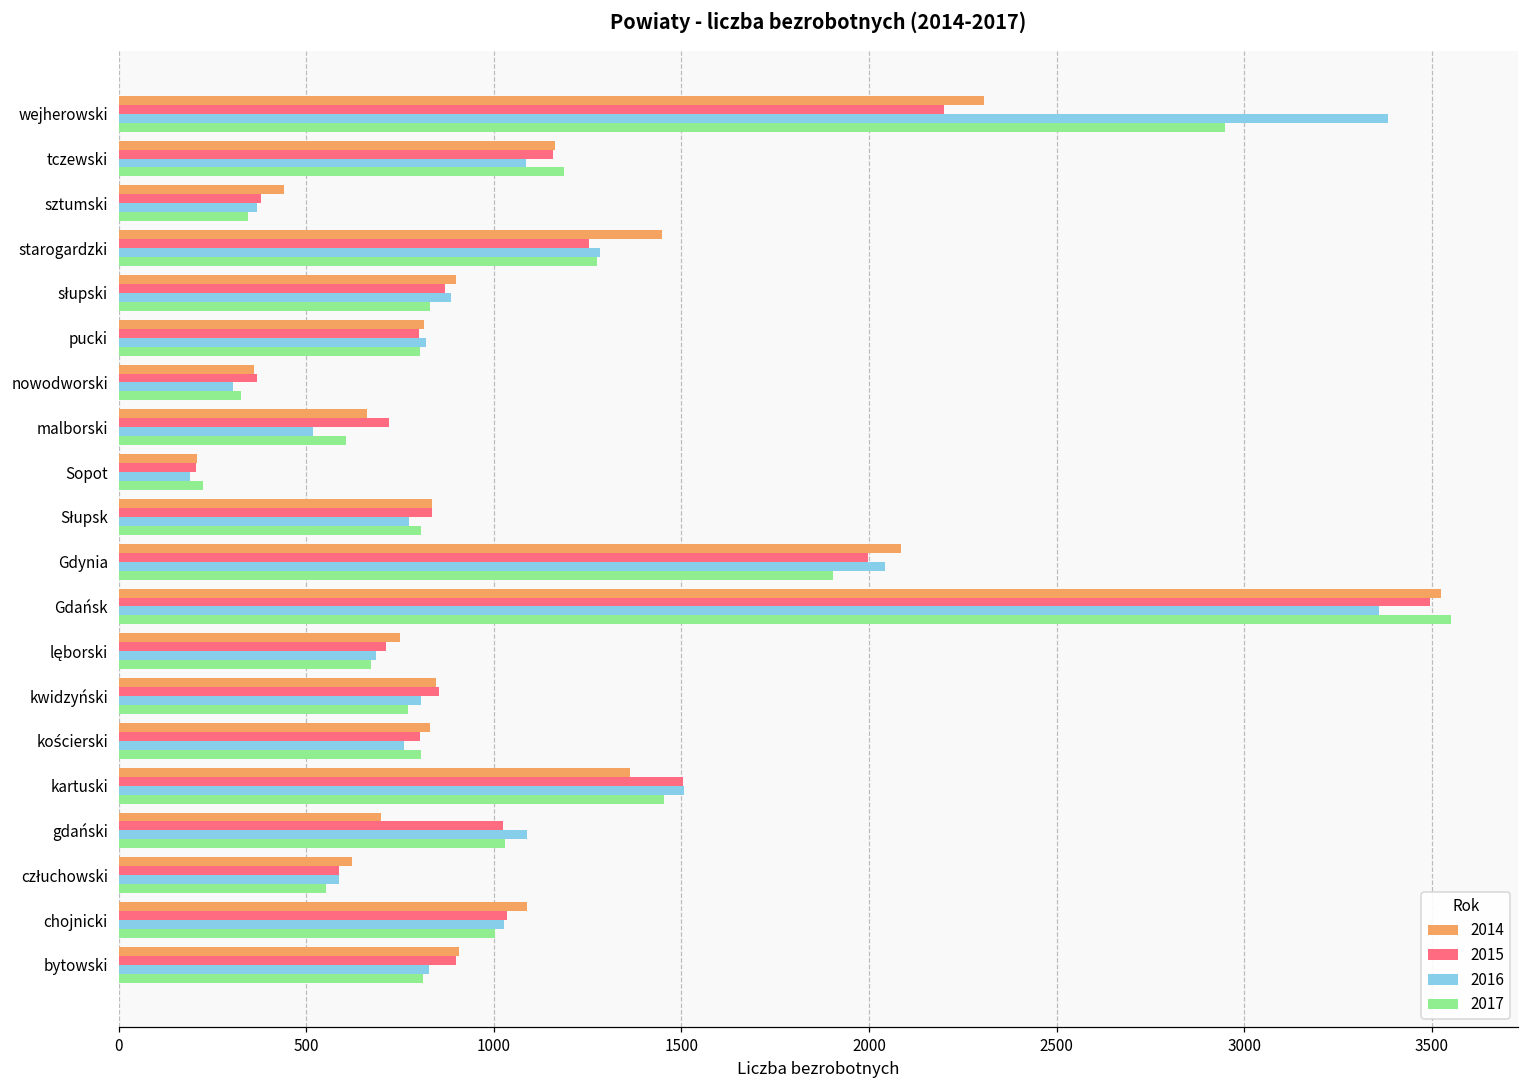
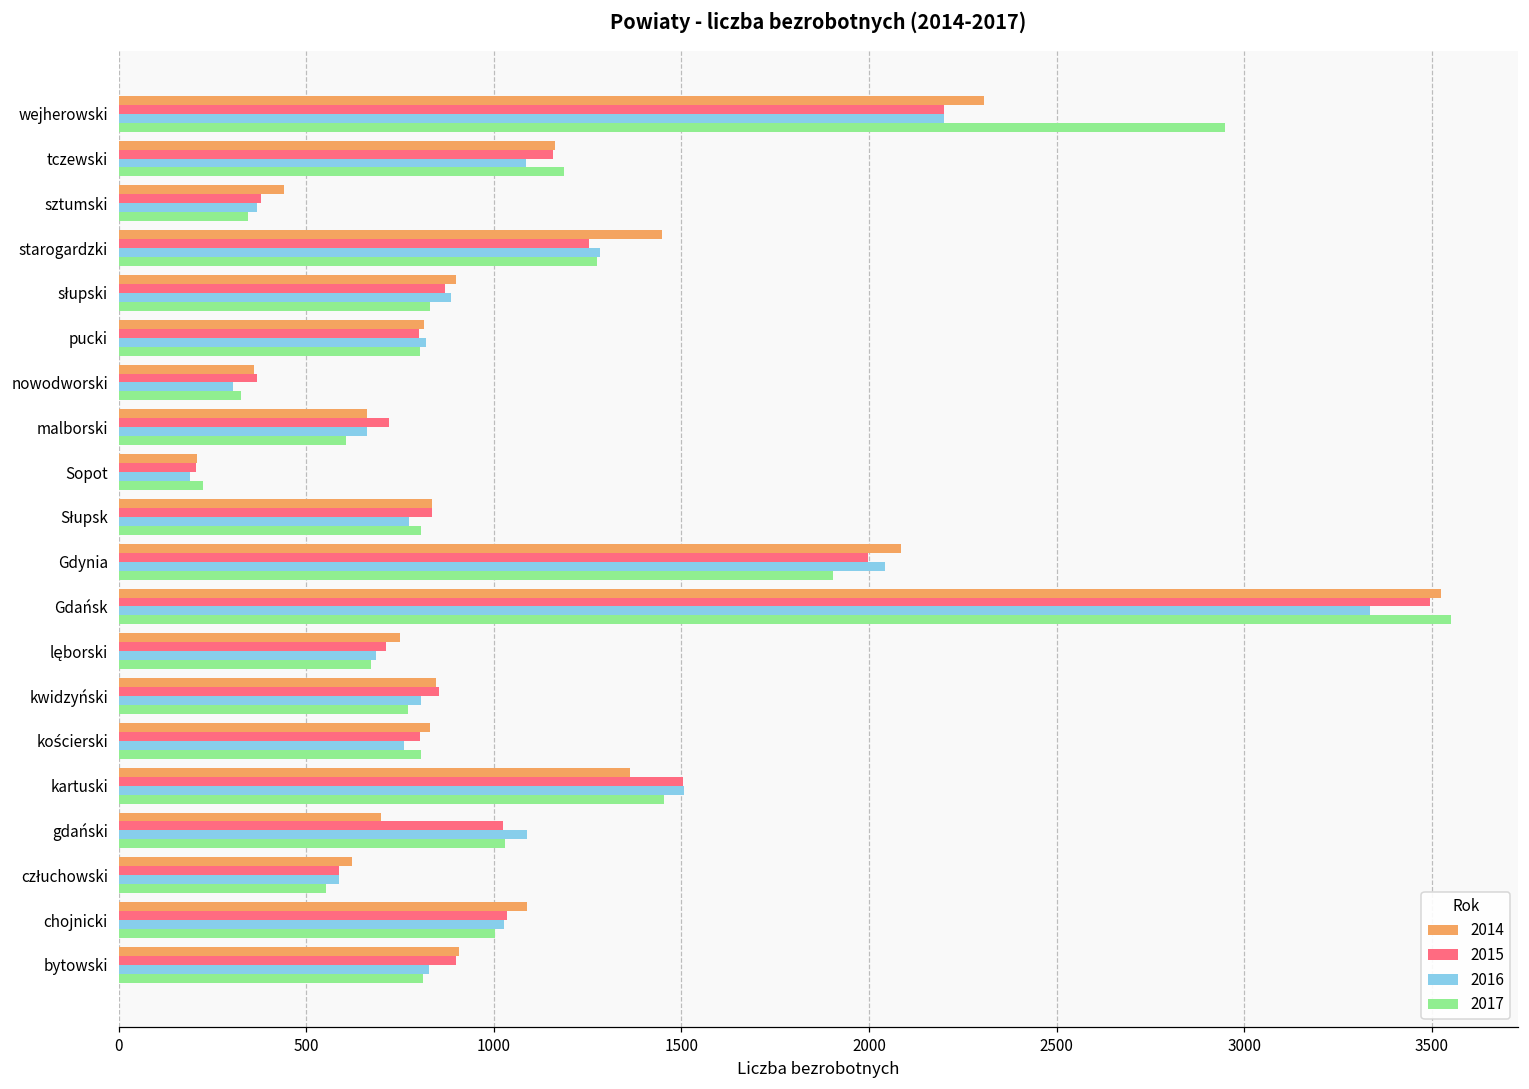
2016, wejherowski: 3380 -> 2200
2016, malborski: 520 -> 660
2016, Gdańsk: 3360 -> 3340
